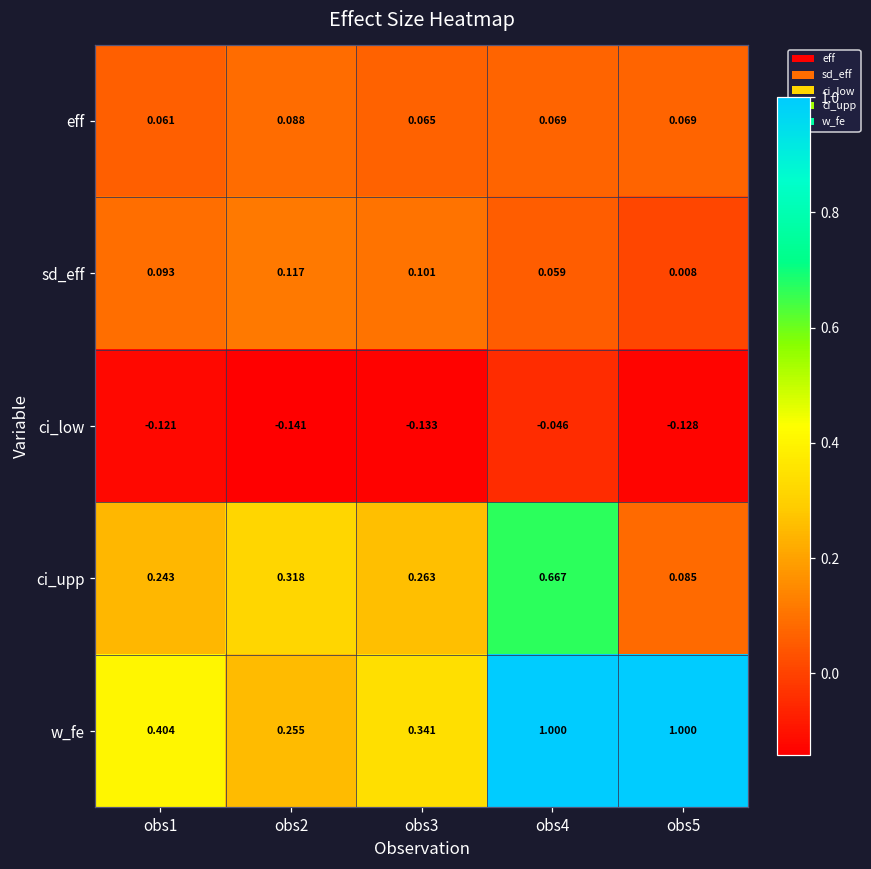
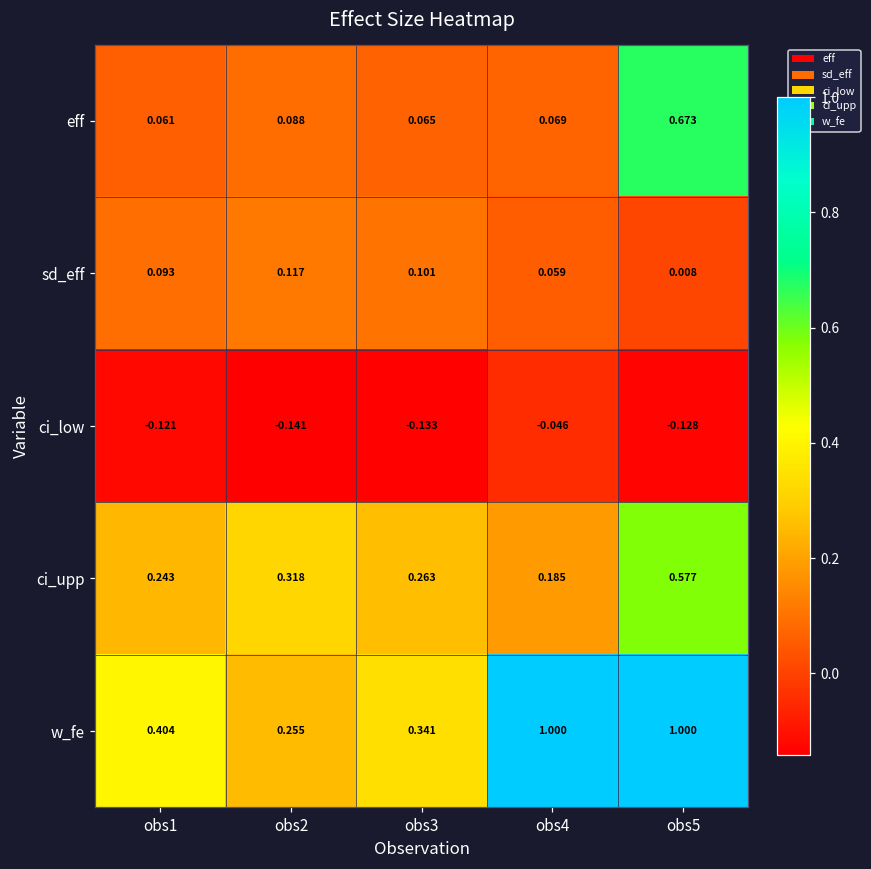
eff, obs5: 0.069 -> 0.673
ci_upp, obs4: 0.667 -> 0.185
ci_upp, obs5: 0.085 -> 0.577
